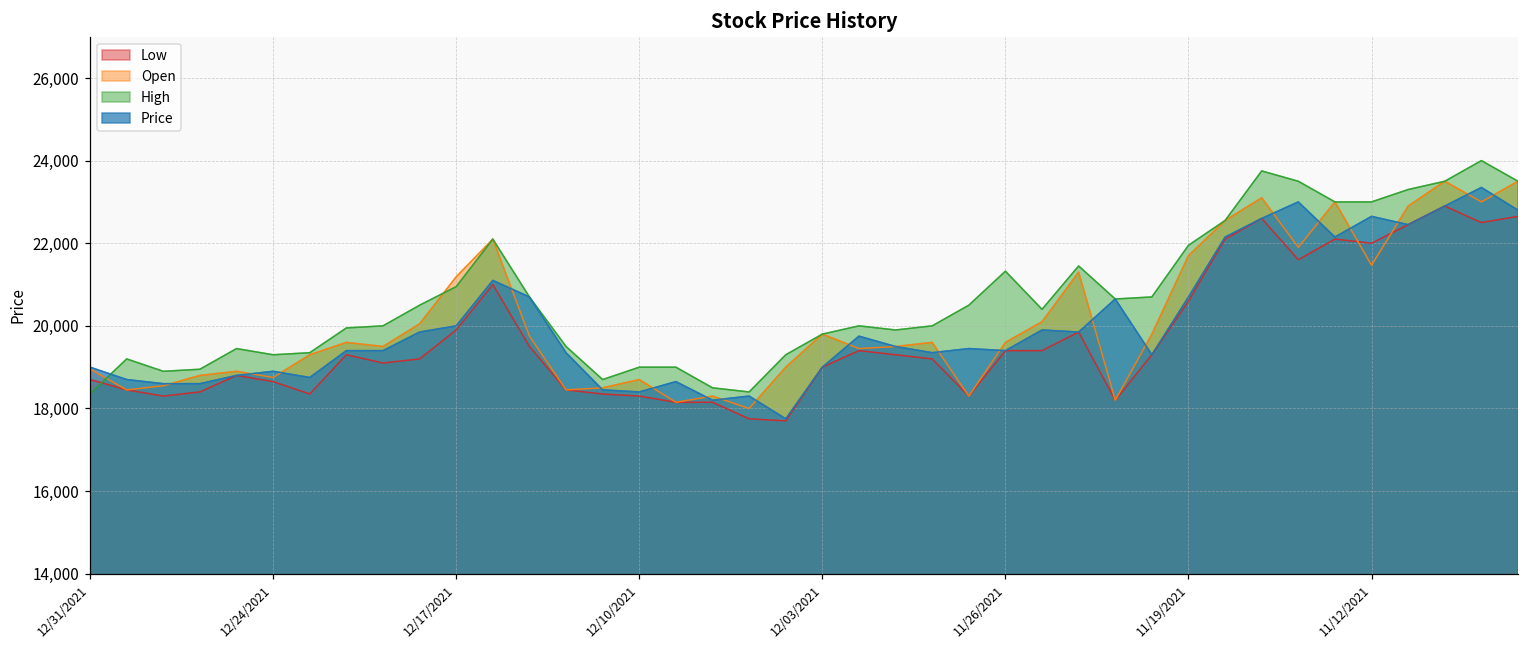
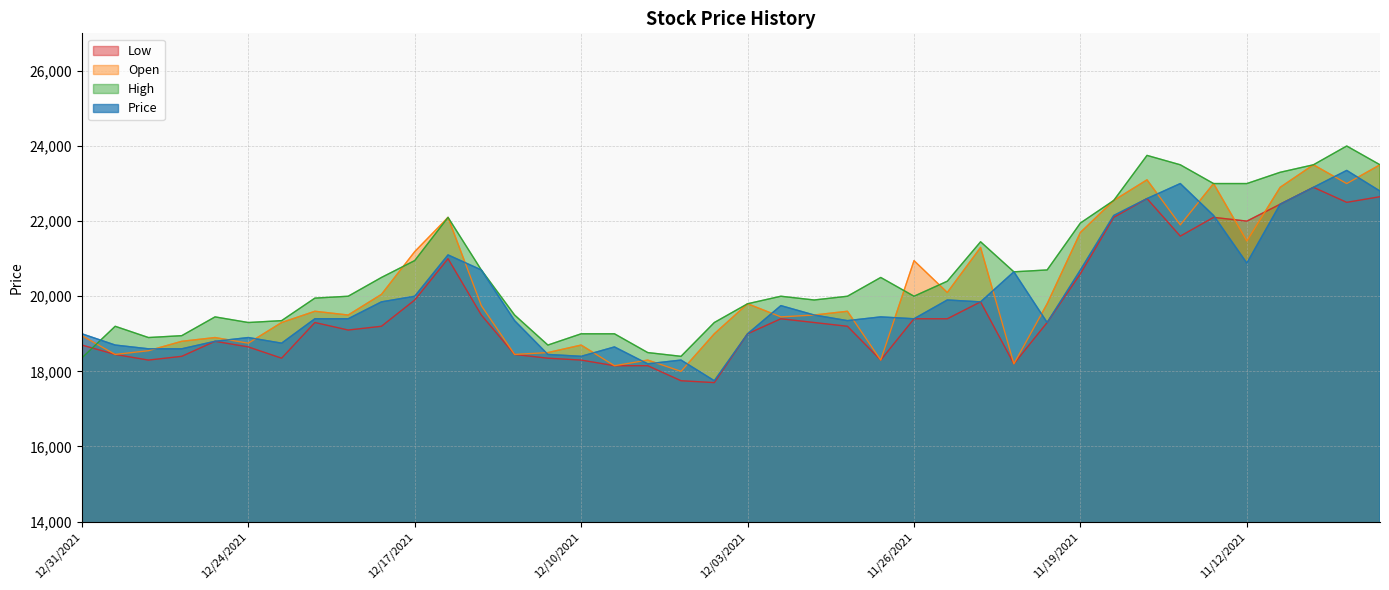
Open, 11/26/2021: 19,600 -> 20,900
High, 11/26/2021: 21,300 -> 20,000
Price, 11/12/2021: 22,700 -> 20,900
